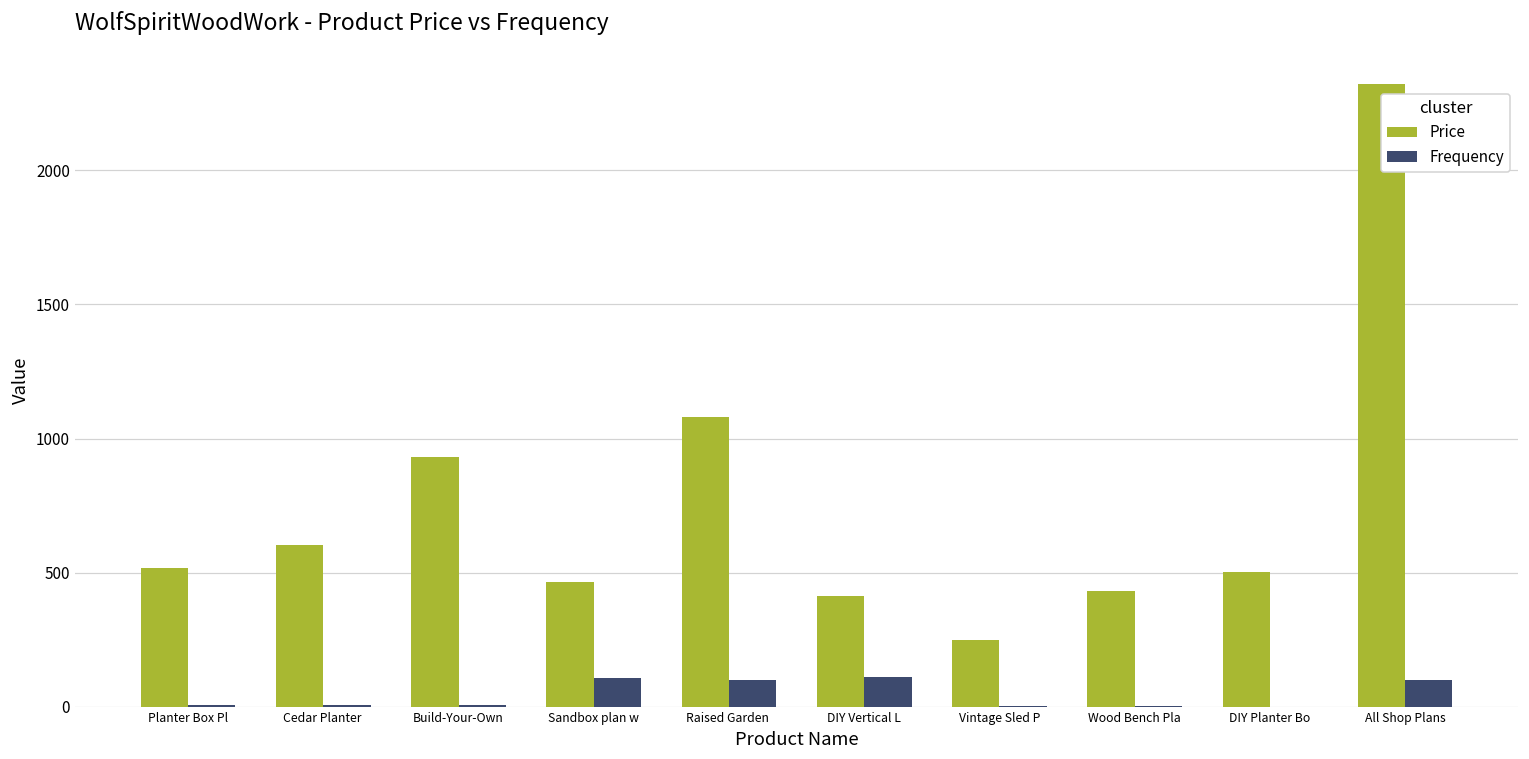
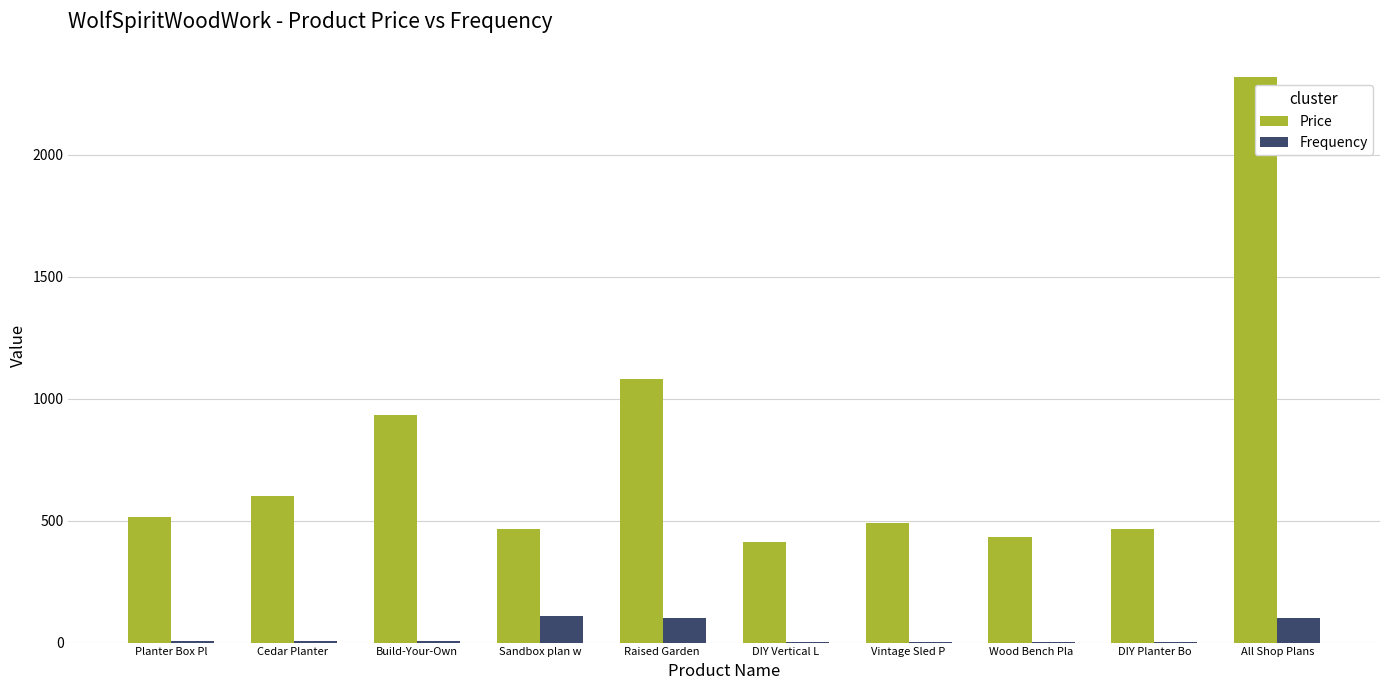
Frequency, DIY Vertical L: 110 -> 0
Price, Vintage Sled P: 250 -> 490
Price, DIY Planter Bo: 500 -> 470
